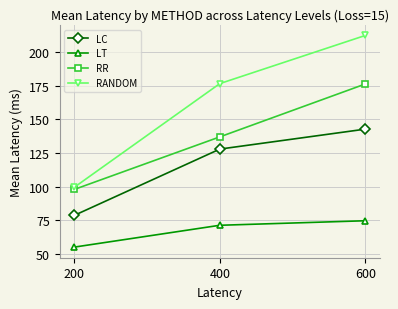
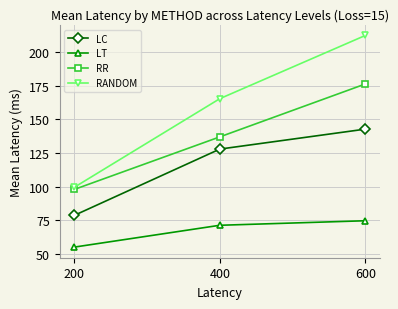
RANDOM, 400: 176 -> 165
